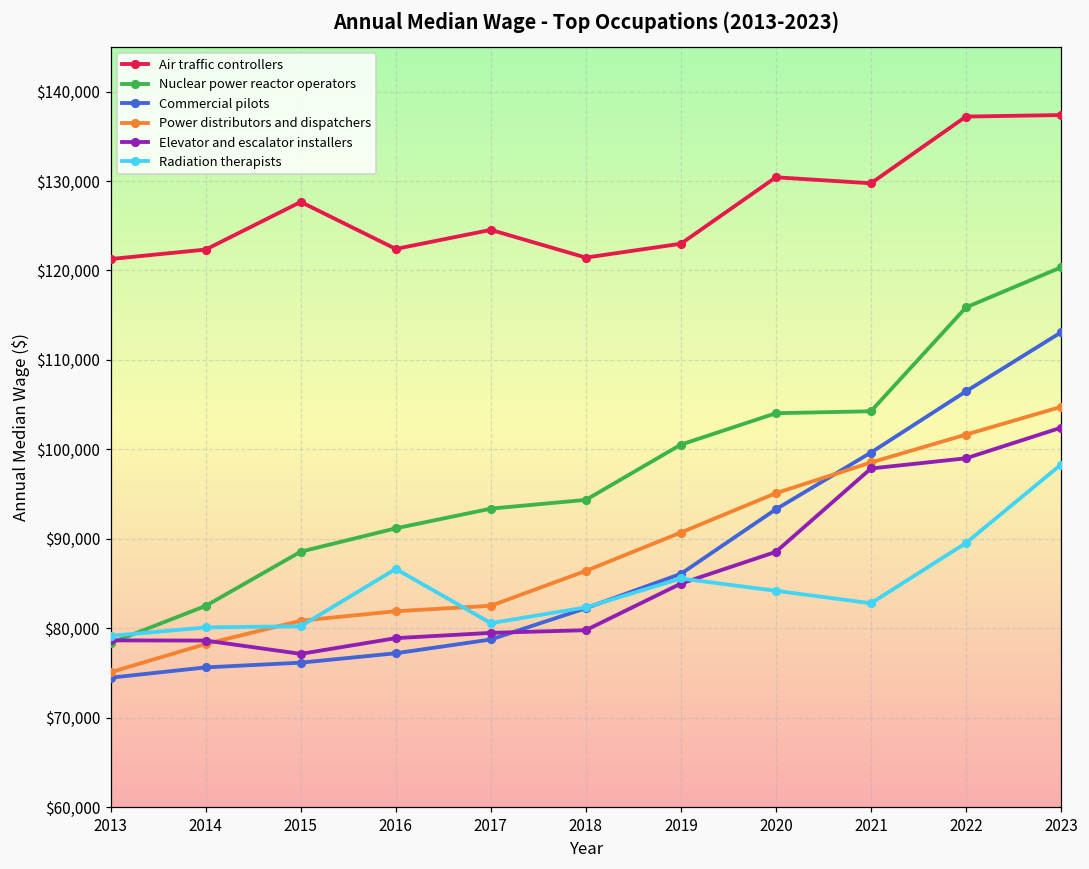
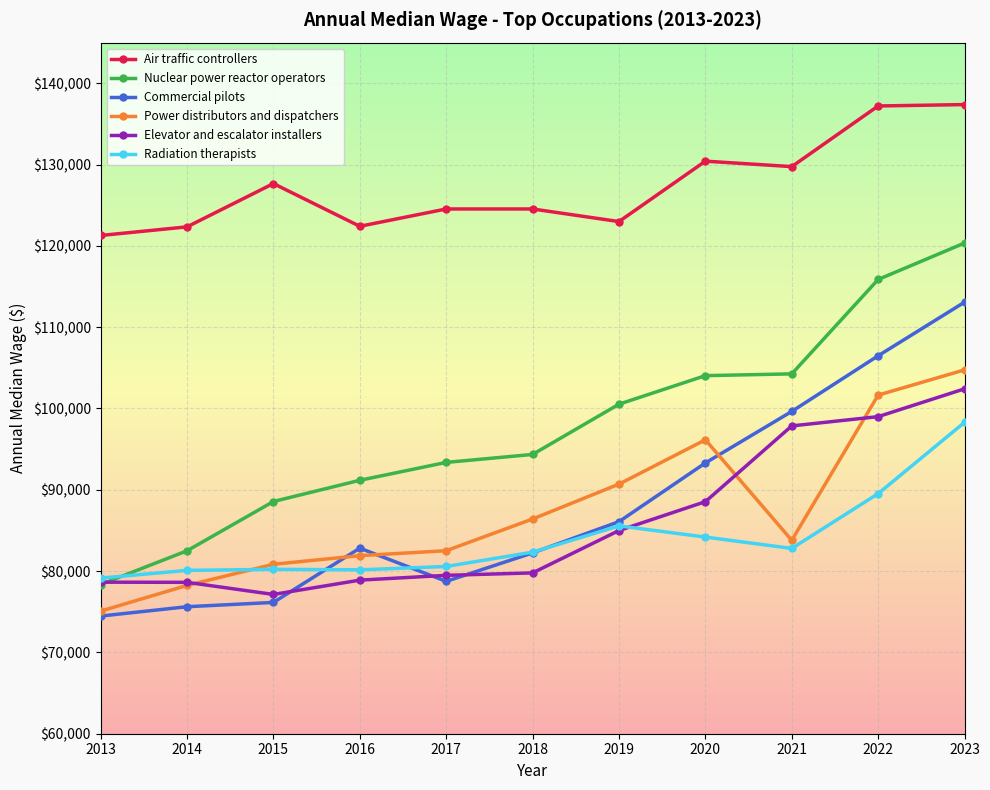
Commercial pilots, 2016: $77,000 -> $83,000
Radiation therapists, 2016: $87,000 -> $80,000
Air traffic controllers, 2018: $121,000 -> $125,000
Power distributors and dispatchers, 2020: $95,000 -> $96,000
Power distributors and dispatchers, 2021: $99,000 -> $84,000
